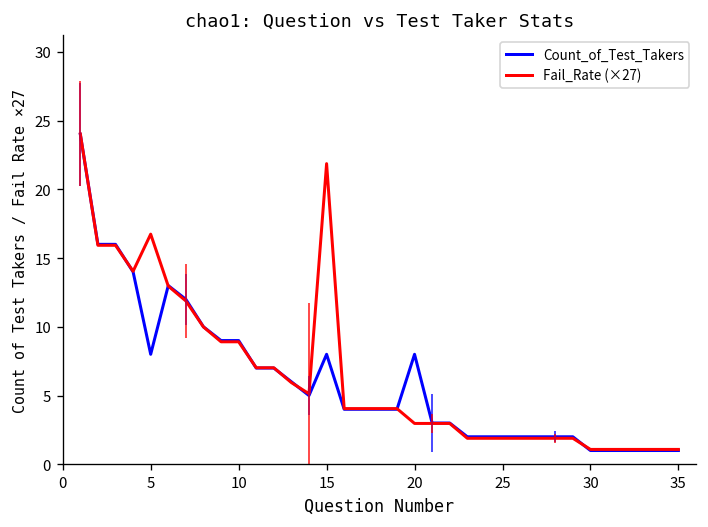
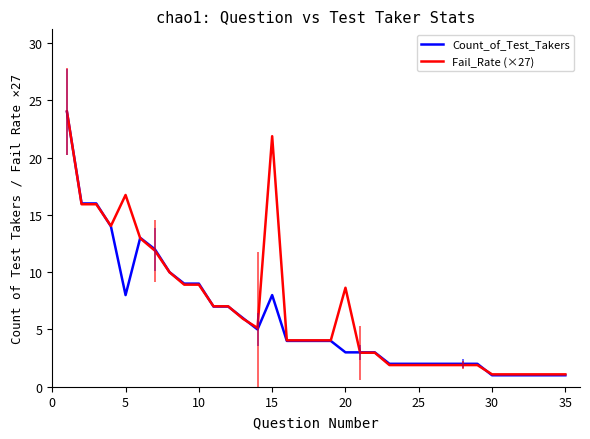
Count_of_Test_Takers, 20: 8 -> 3
Fail_Rate (×27), 20: 3.0 -> 8.6
